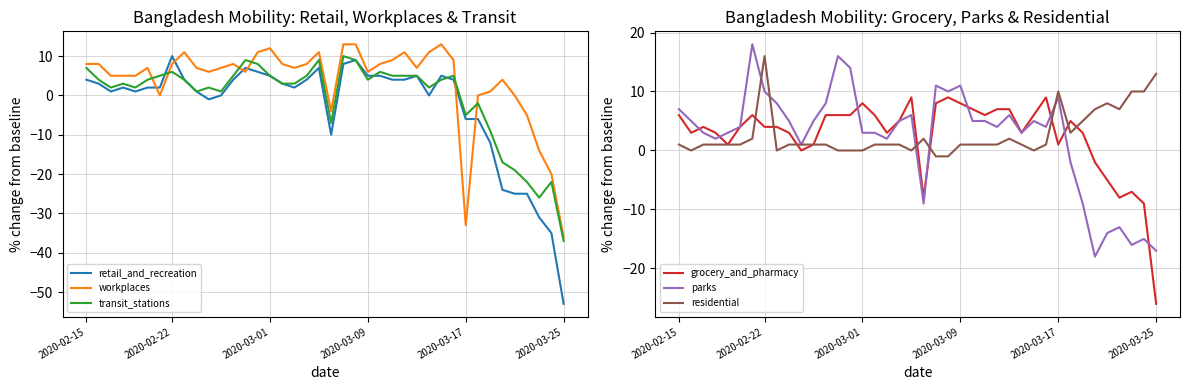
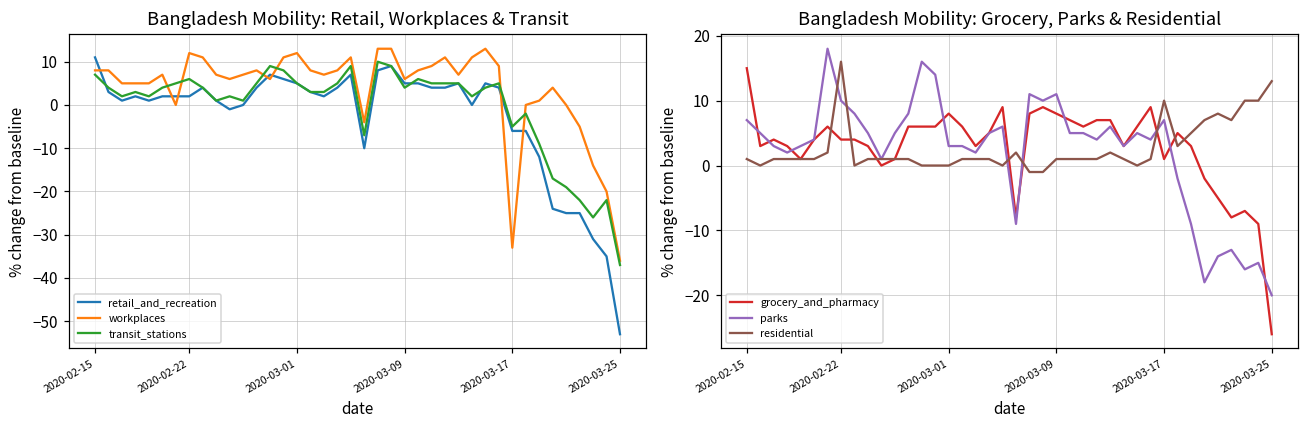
Bangladesh Mobility: Retail, Workplaces & Transit, retail_and_recreation, 2020-02-15: 4 -> 11
Bangladesh Mobility: Retail, Workplaces & Transit, retail_and_recreation, 2020-02-22: 10 -> 2
Bangladesh Mobility: Retail, Workplaces & Transit, workplaces, 2020-02-22: 8 -> 12
Bangladesh Mobility: Grocery, Parks & Residential, grocery_and_pharmacy, 2020-02-15: 6 -> 15
Bangladesh Mobility: Grocery, Parks & Residential, parks, 2020-03-17: 9 -> 7
Bangladesh Mobility: Grocery, Parks & Residential, parks, 2020-03-25: -17 -> -20
